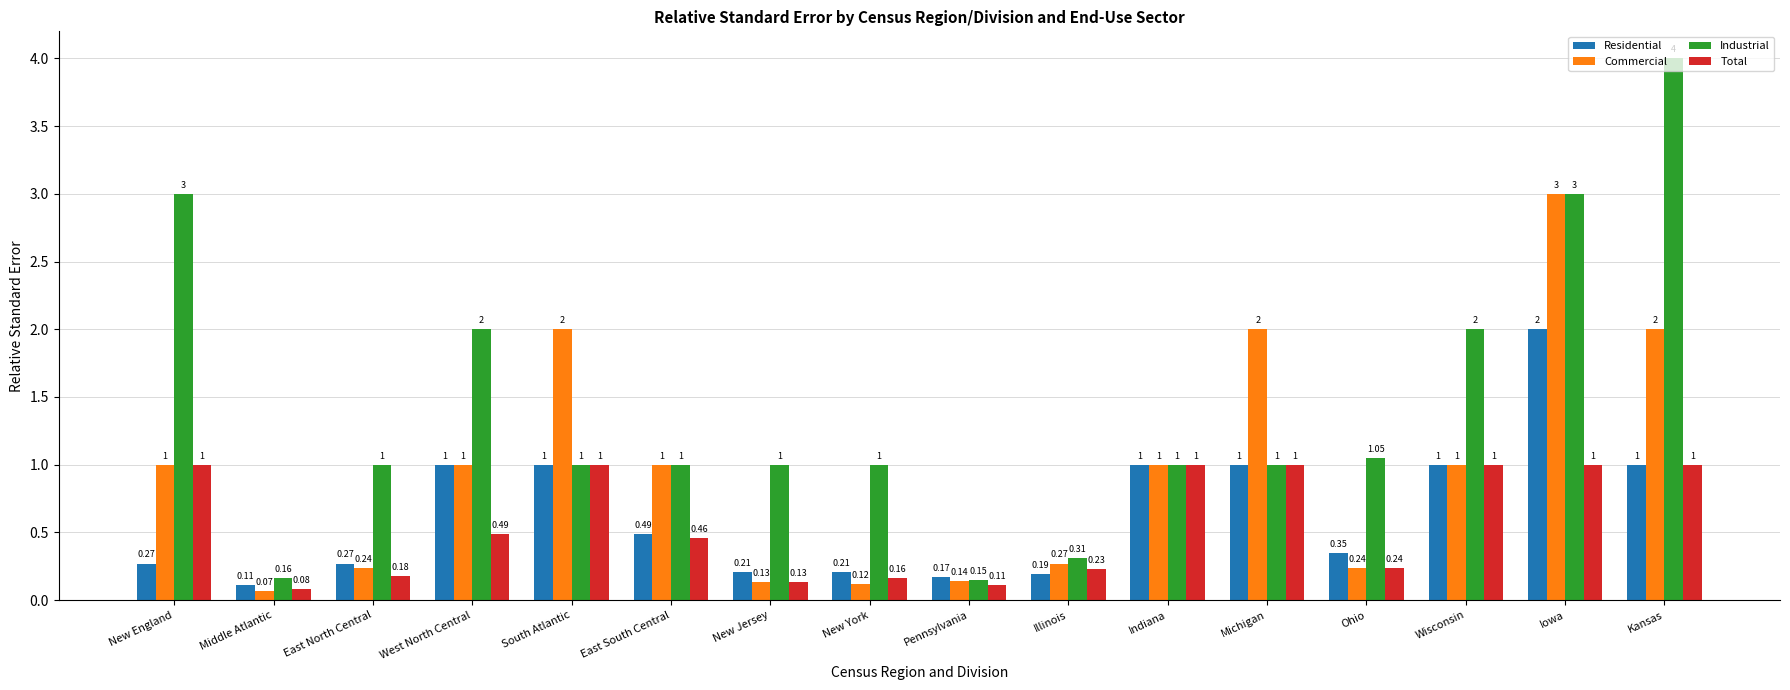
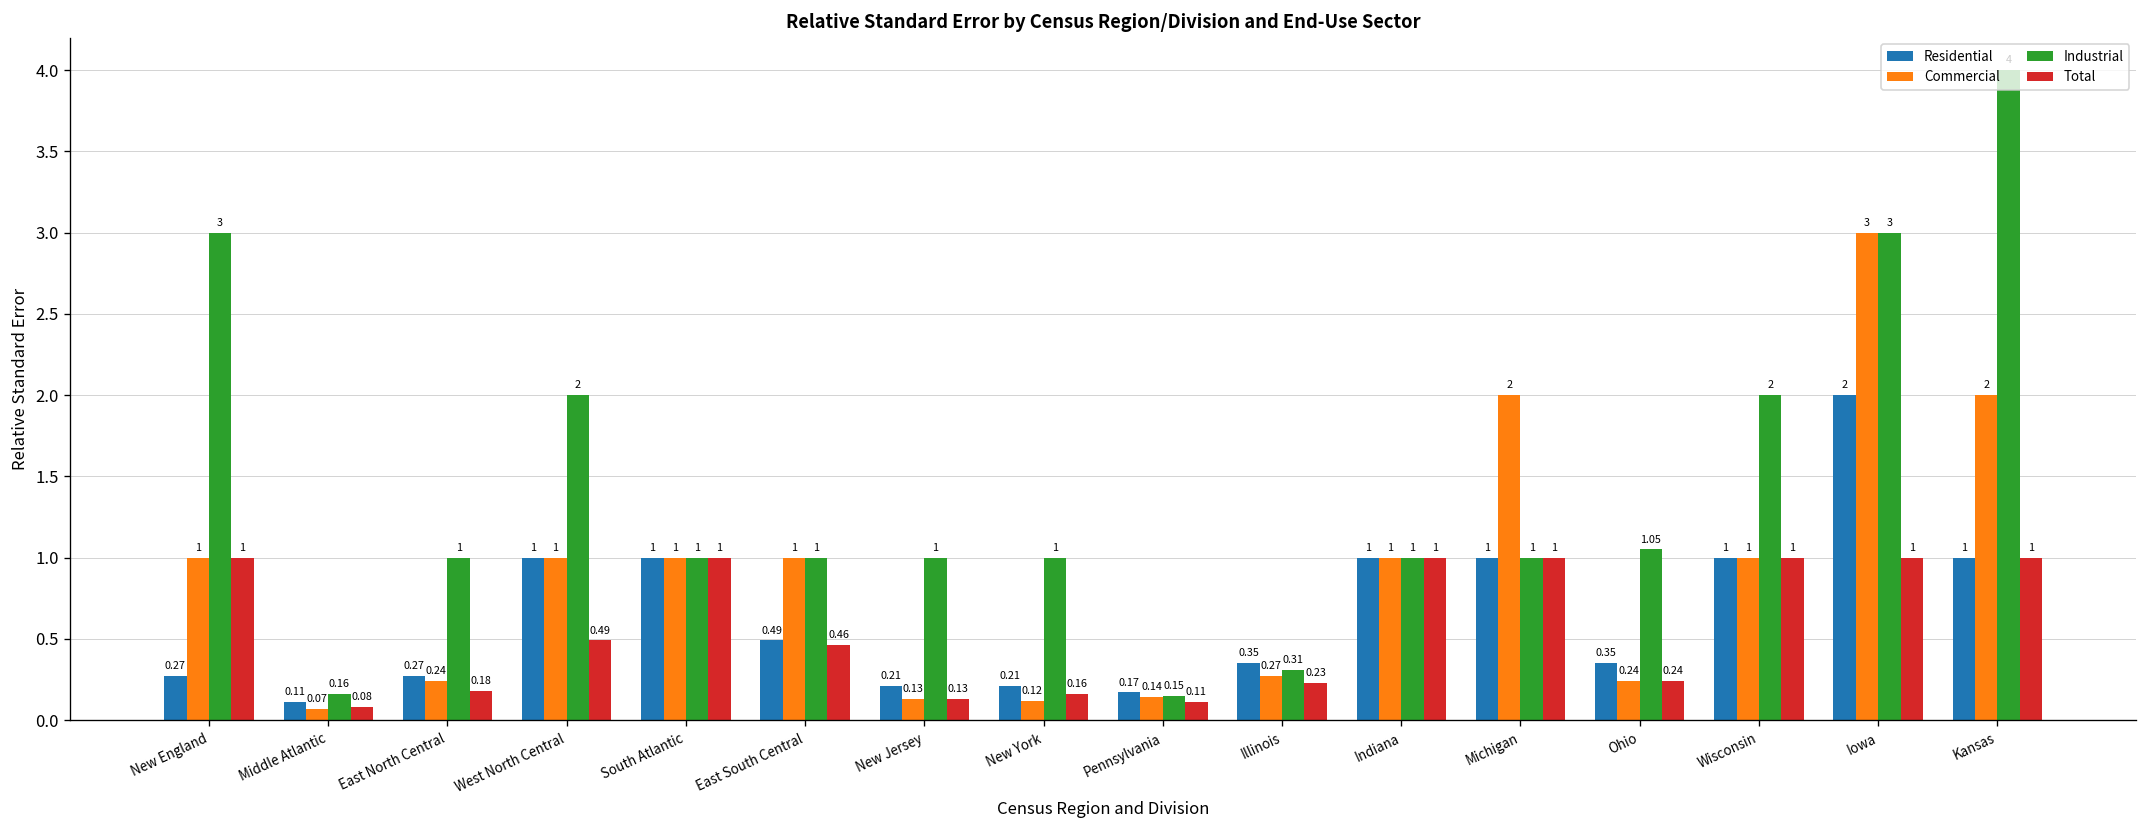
Commercial, South Atlantic: 2 -> 1
Residential, Illinois: 0.19 -> 0.35
